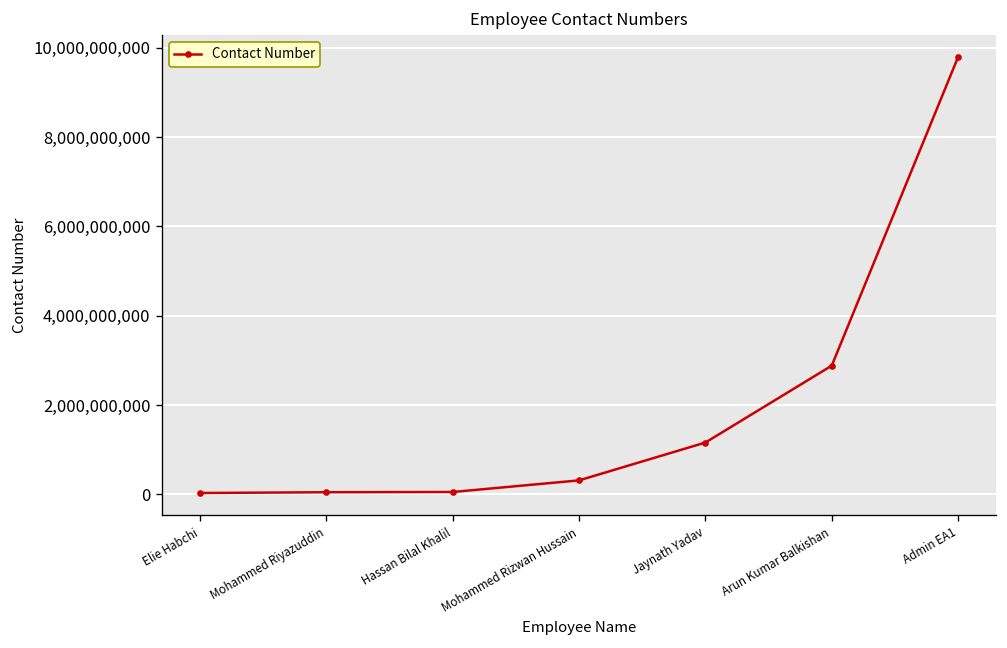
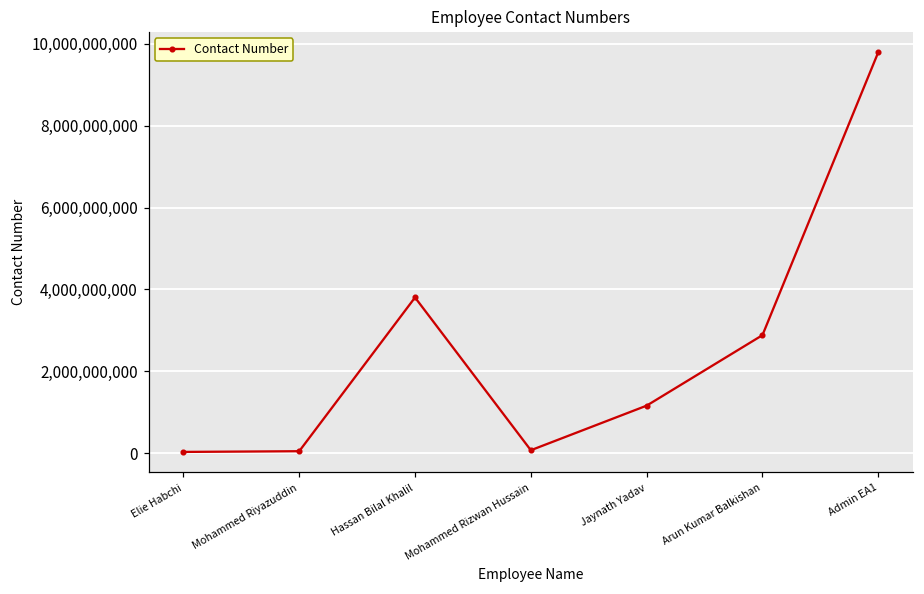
Hassan Bilal Khalil: 100,000,000 -> 3,800,000,000
Mohammed Rizwan Hussain: 300,000,000 -> 100,000,000
